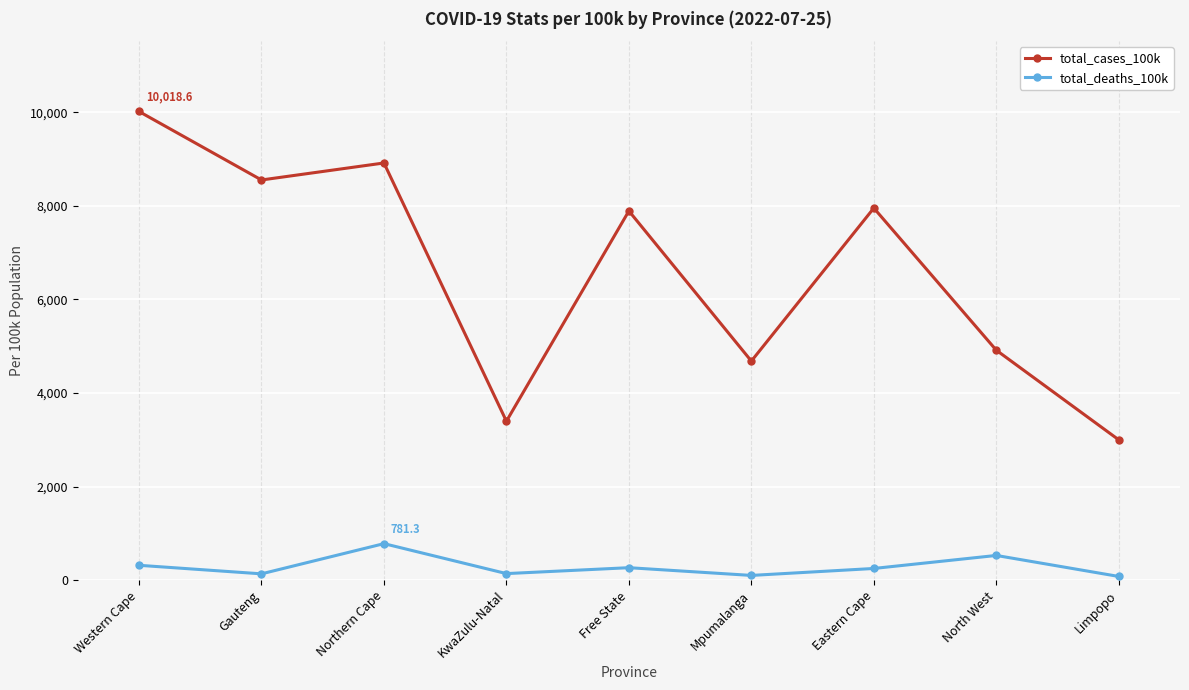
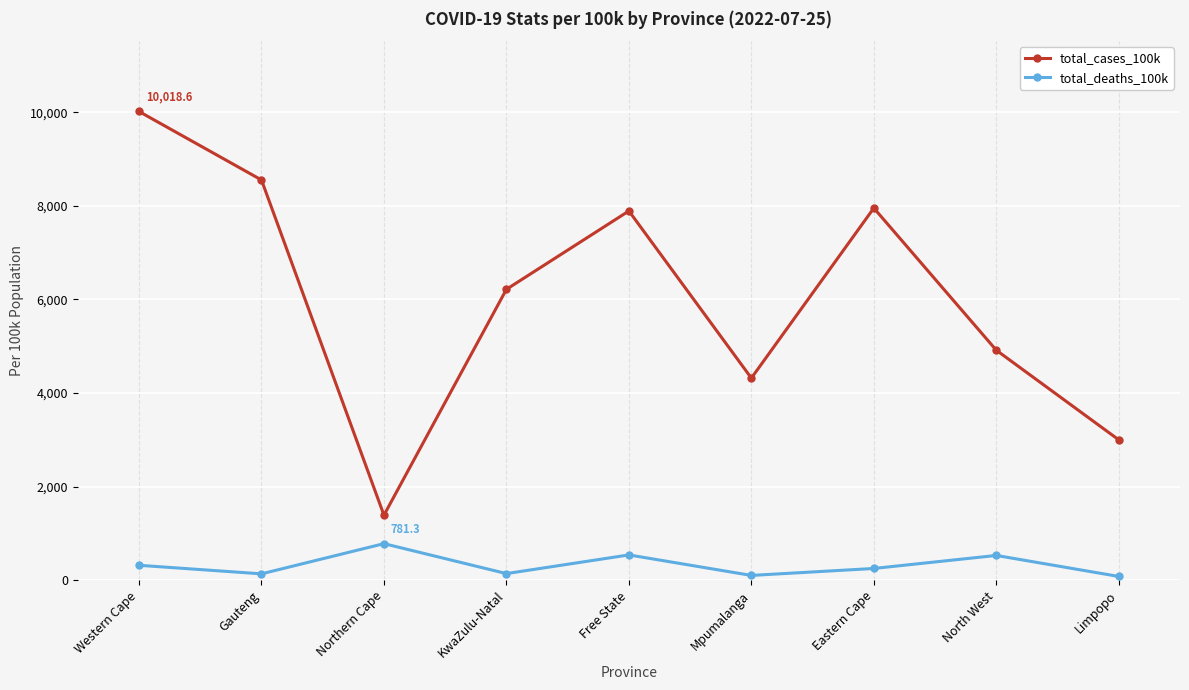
total_cases_100k, Northern Cape: 8,900 -> 1,400
total_cases_100k, KwaZulu-Natal: 3,400 -> 6,200
total_deaths_100k, Free State: 300 -> 500
total_cases_100k, Mpumalanga: 4,700 -> 4,300
